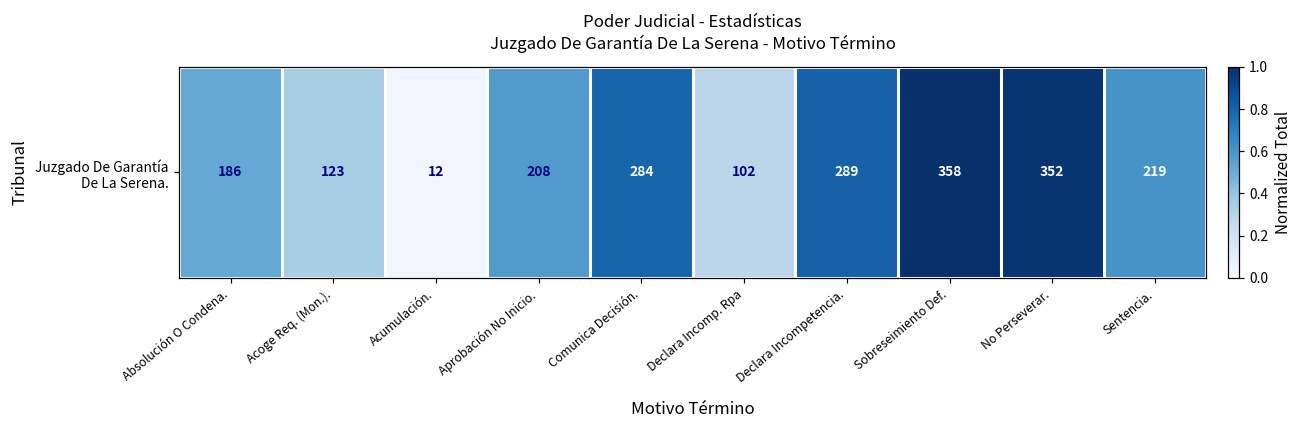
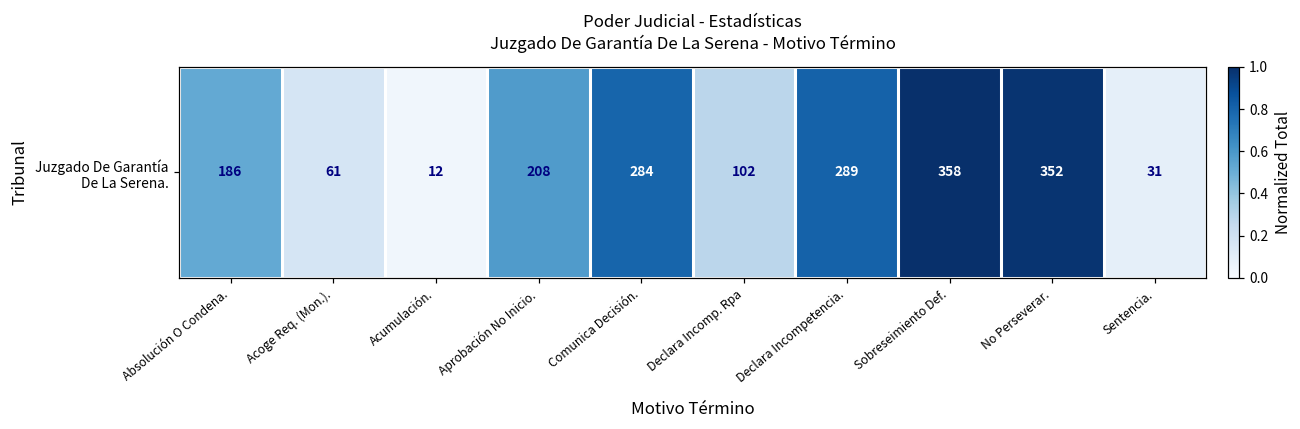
Juzgado De Garantía De La Serena., Acoge Req. (Mon.).: 123 -> 61
Juzgado De Garantía De La Serena., Sentencia.: 219 -> 31
